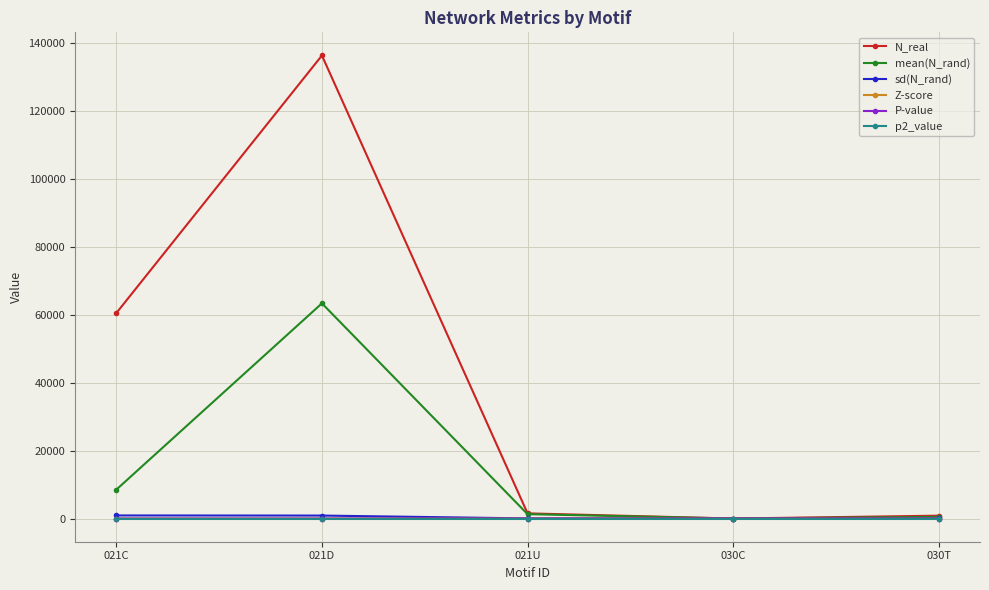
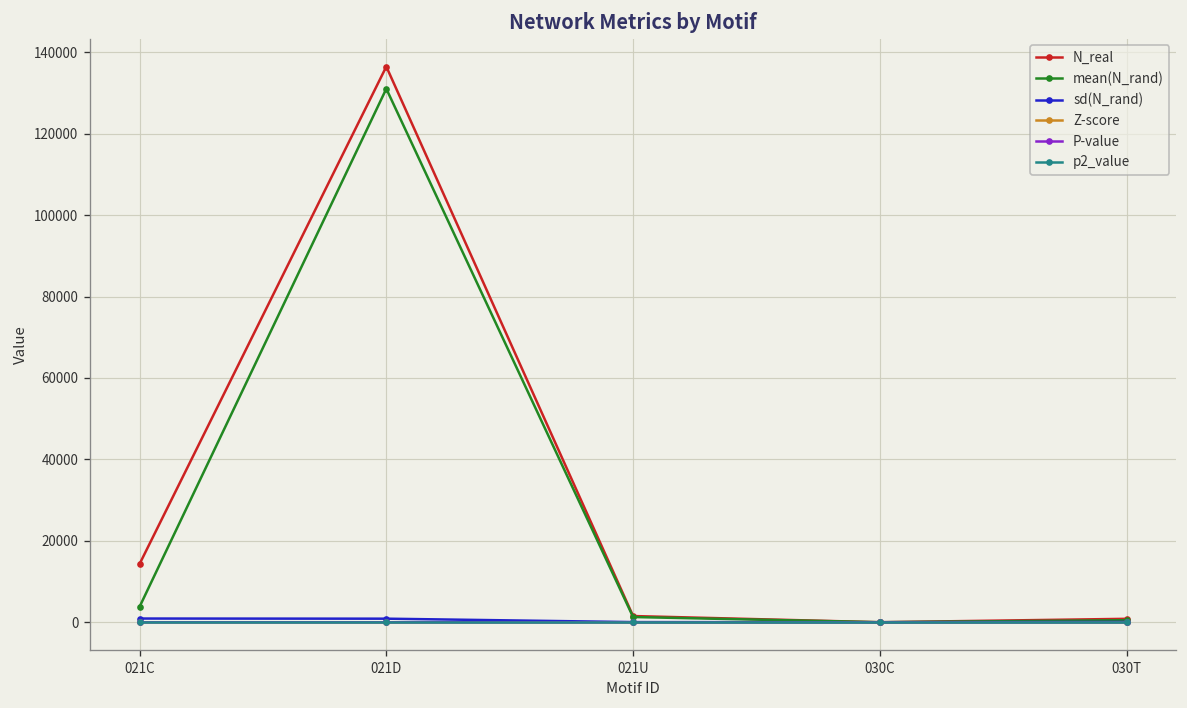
N_real, 021C: 61000 -> 14000
mean(N_rand), 021C: 9000 -> 4000
mean(N_rand), 021D: 63000 -> 131000
